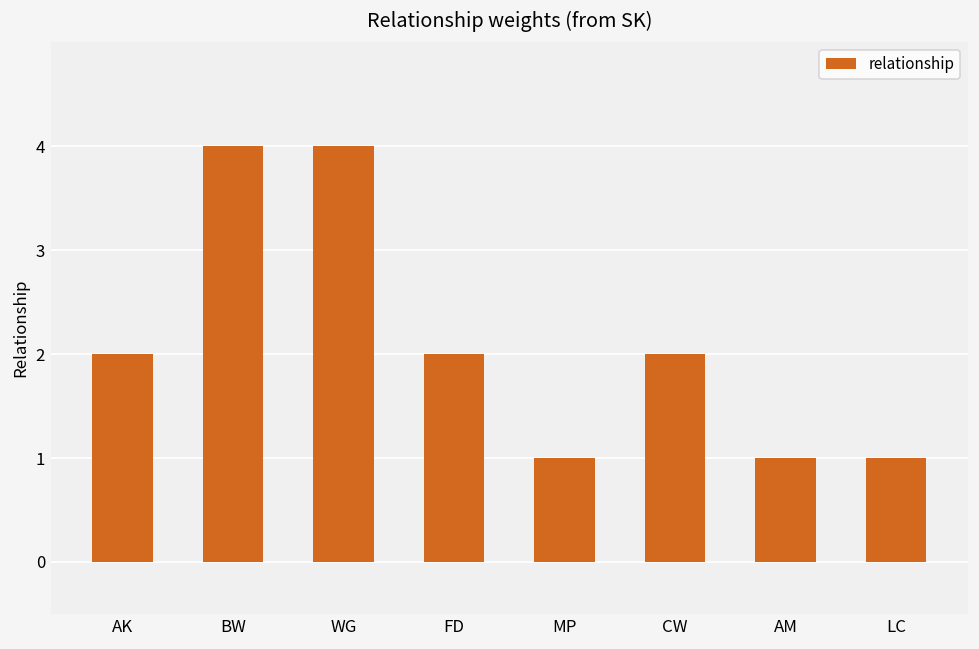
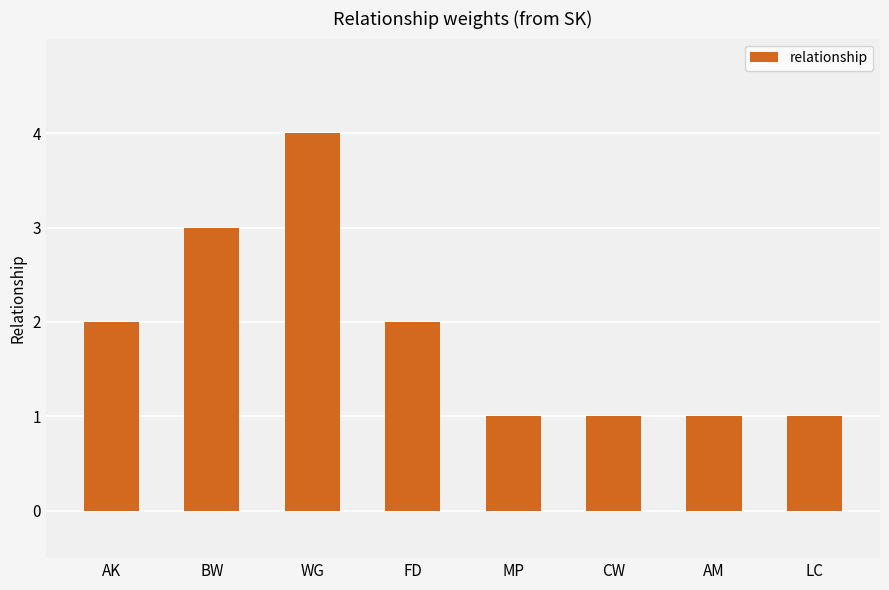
BW: 4 -> 3
CW: 2 -> 1
